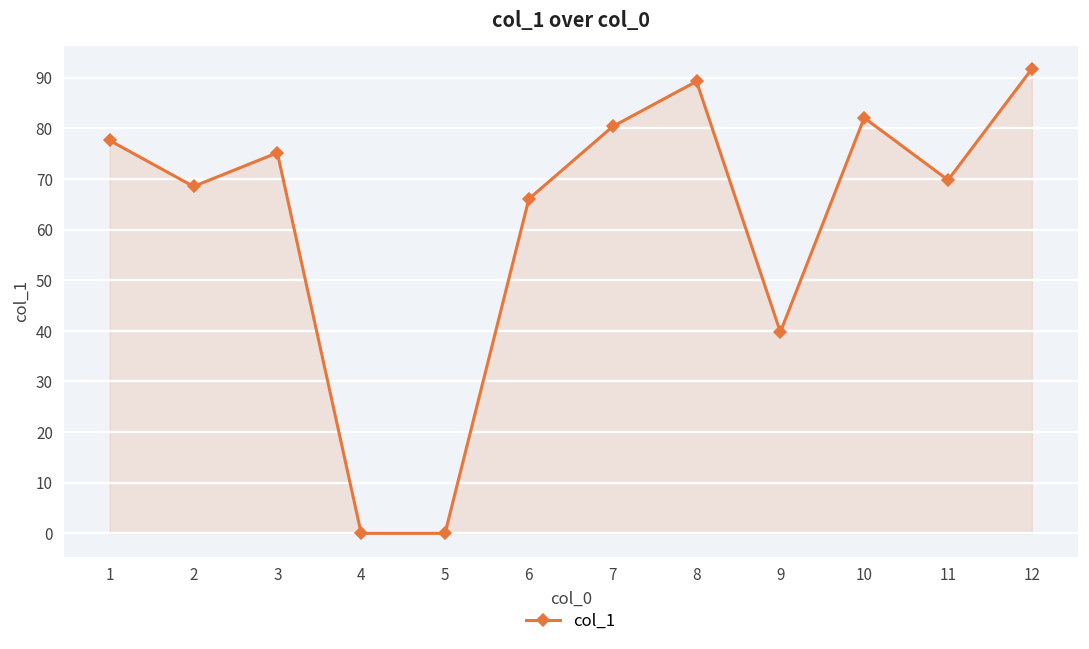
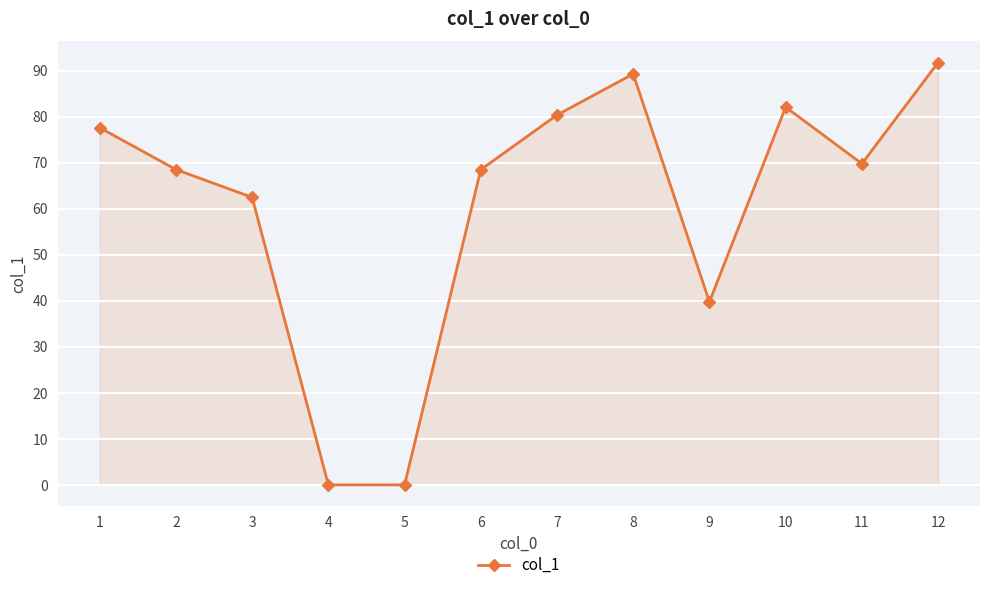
3: 75 -> 62
6: 66 -> 68
